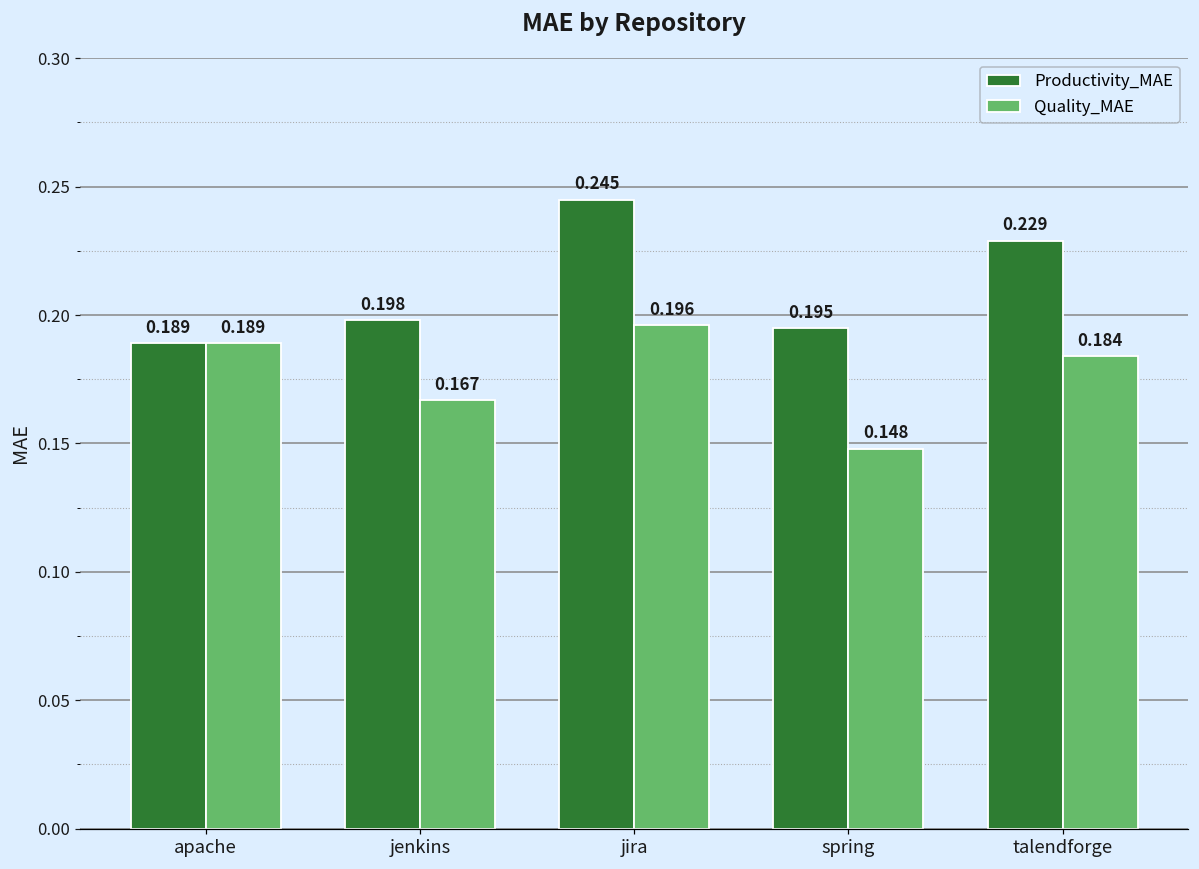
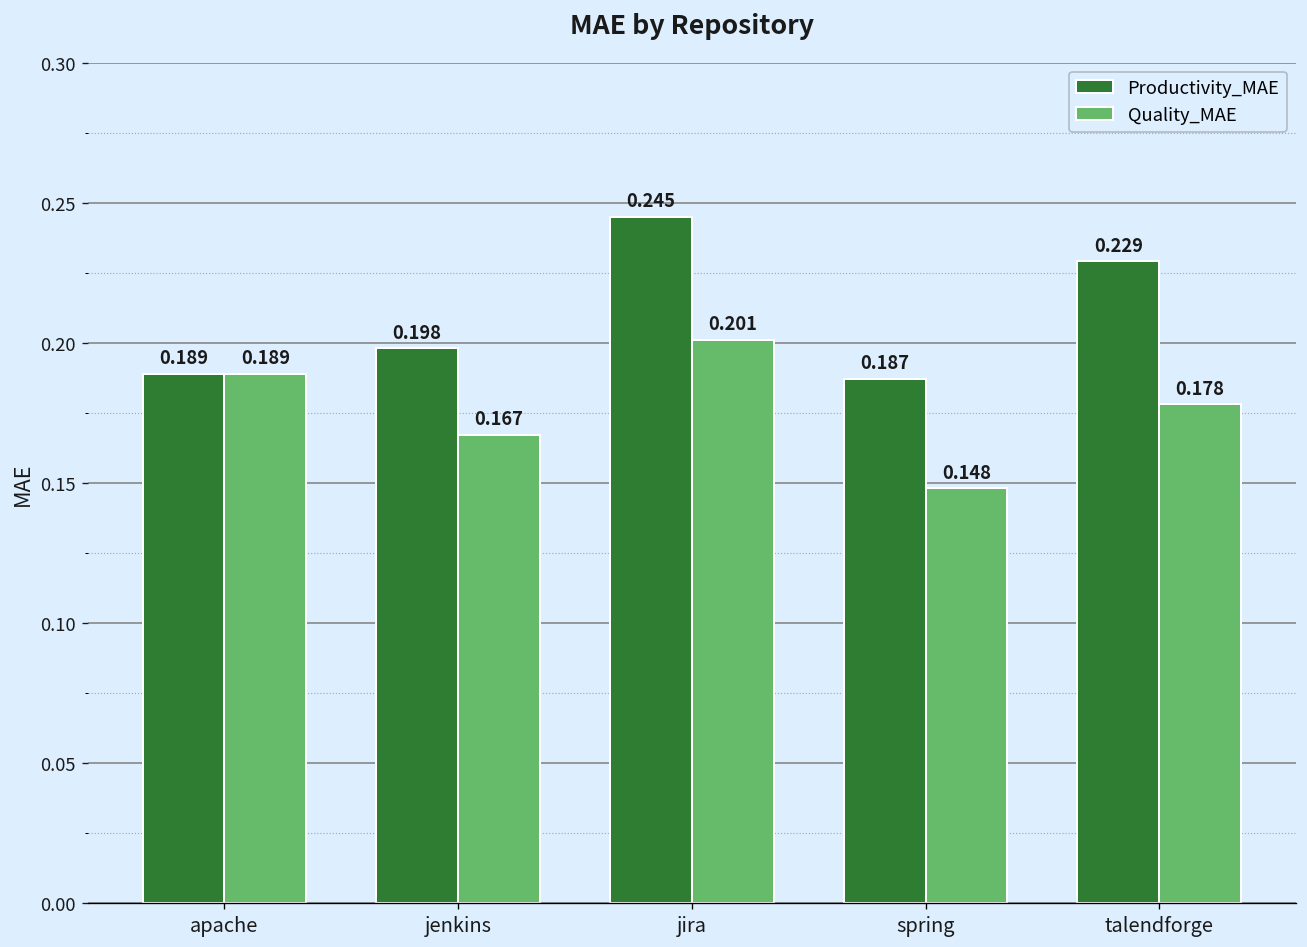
Quality_MAE, jira: 0.196 -> 0.201
Productivity_MAE, spring: 0.195 -> 0.187
Quality_MAE, talendforge: 0.184 -> 0.178
